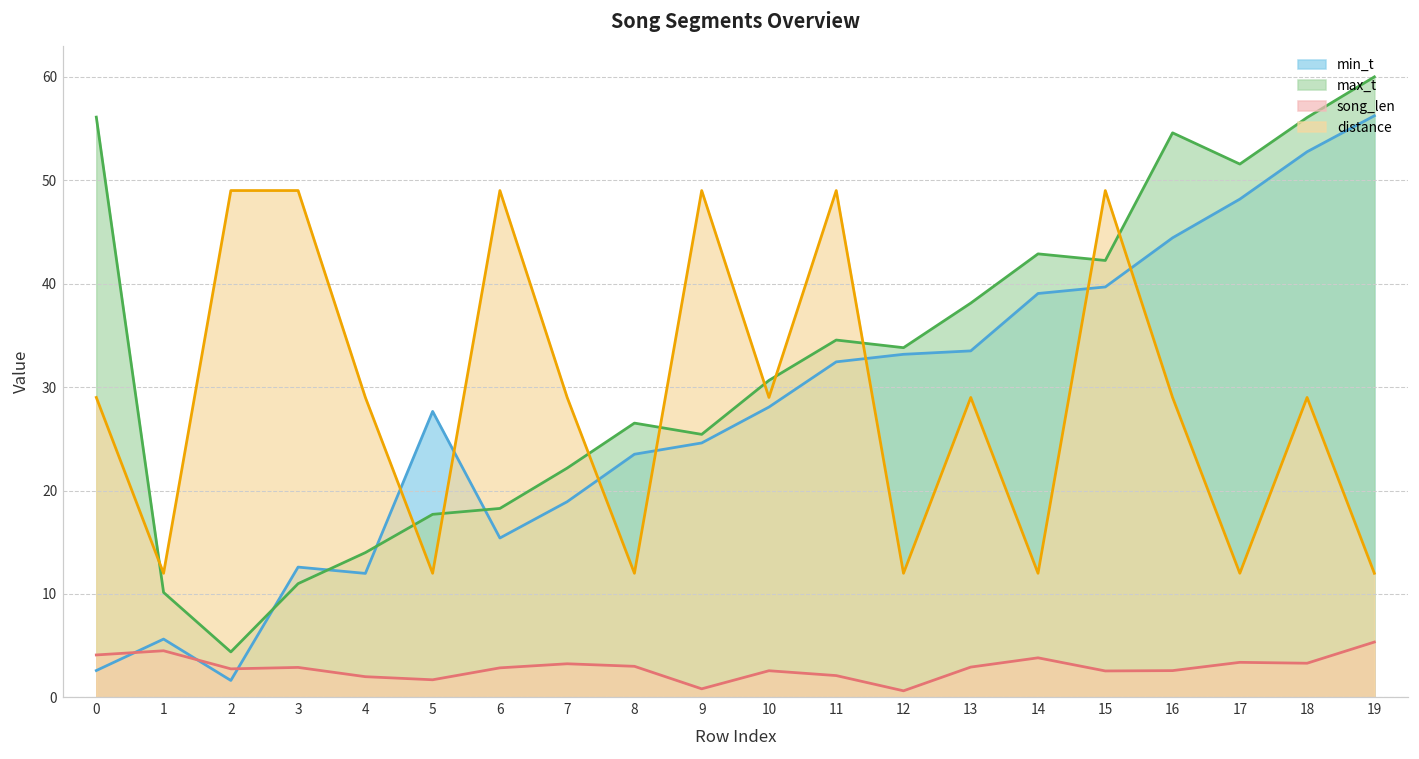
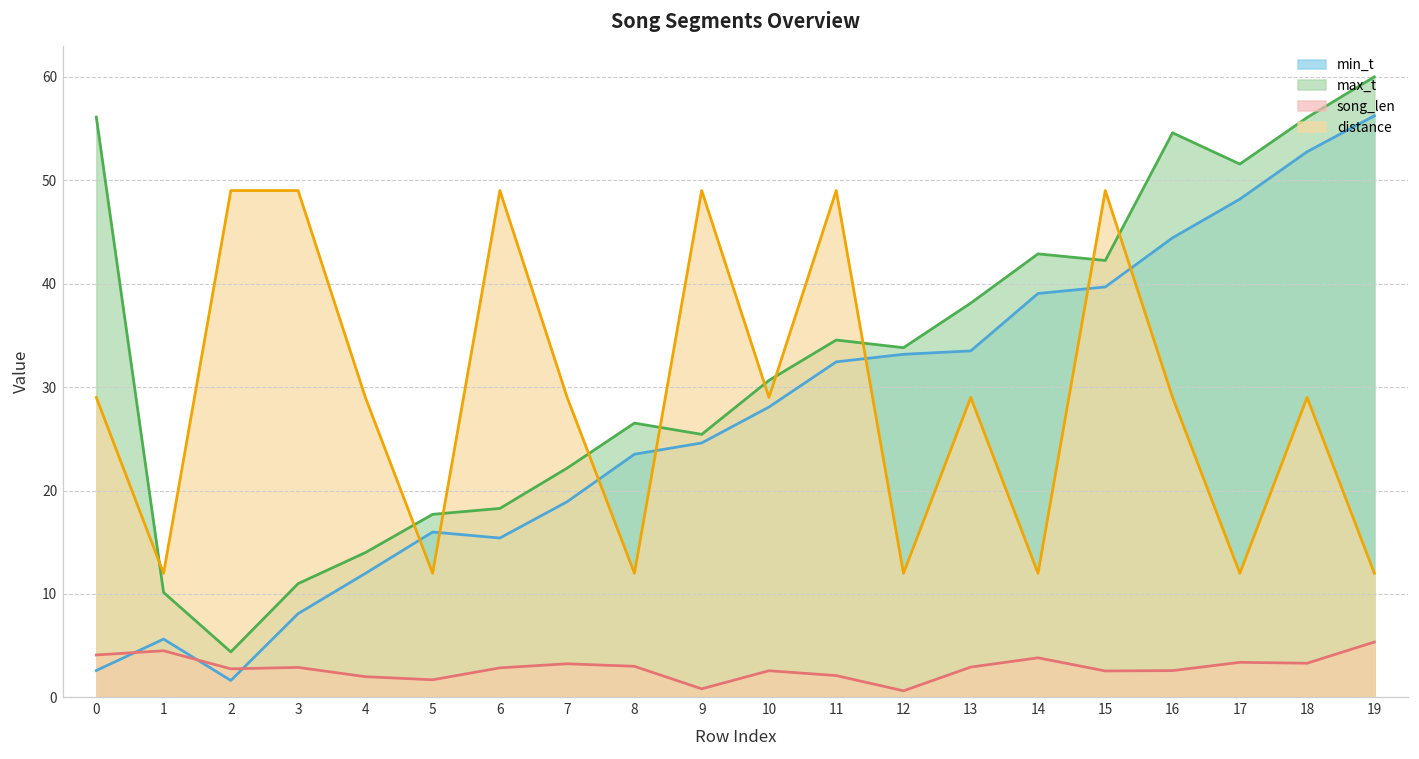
min_t, 3: 13 -> 8
min_t, 5: 28 -> 16
